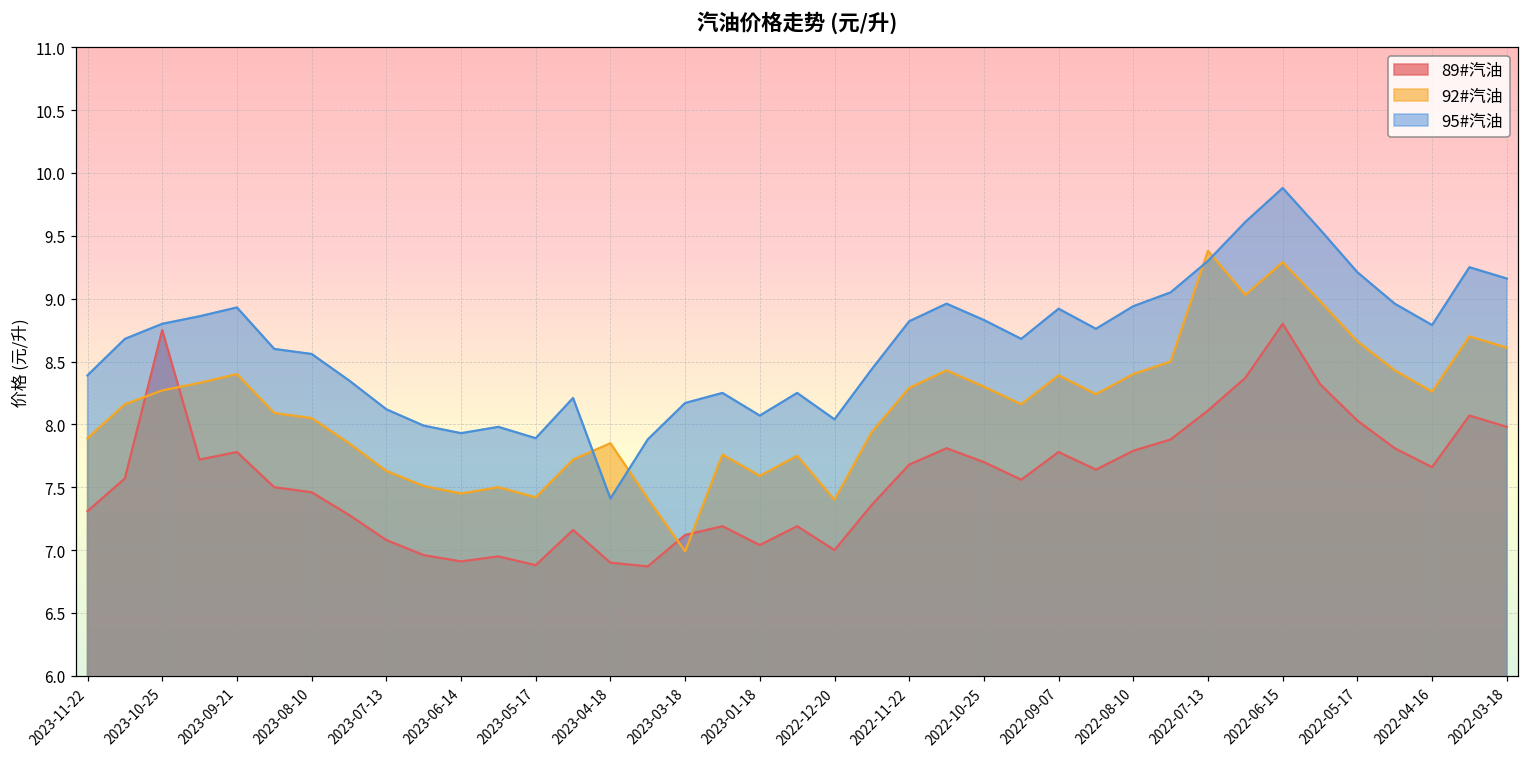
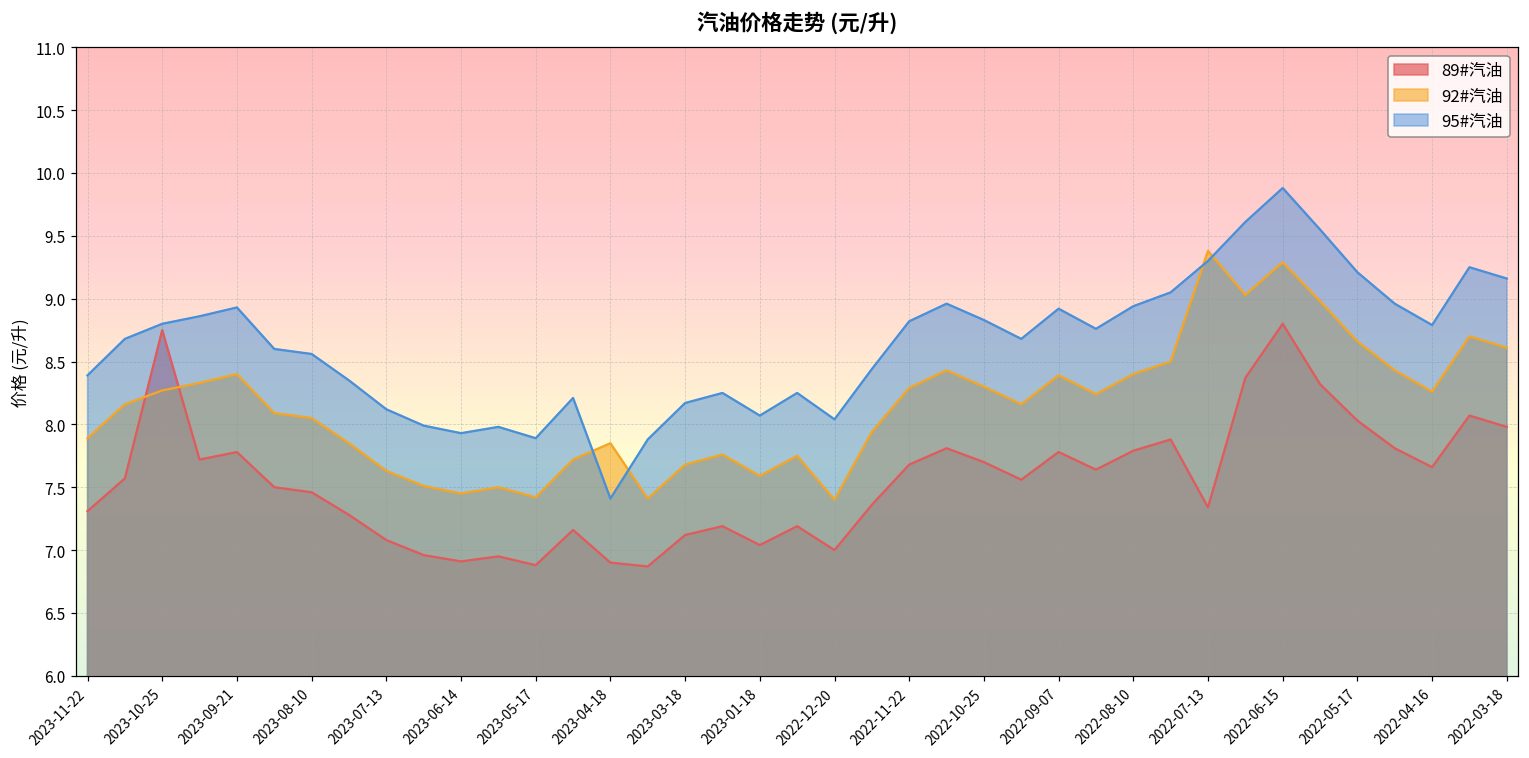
92#汽油, 2023-03-18: 6.99 -> 7.68
89#汽油, 2022-07-13: 8.11 -> 7.34
